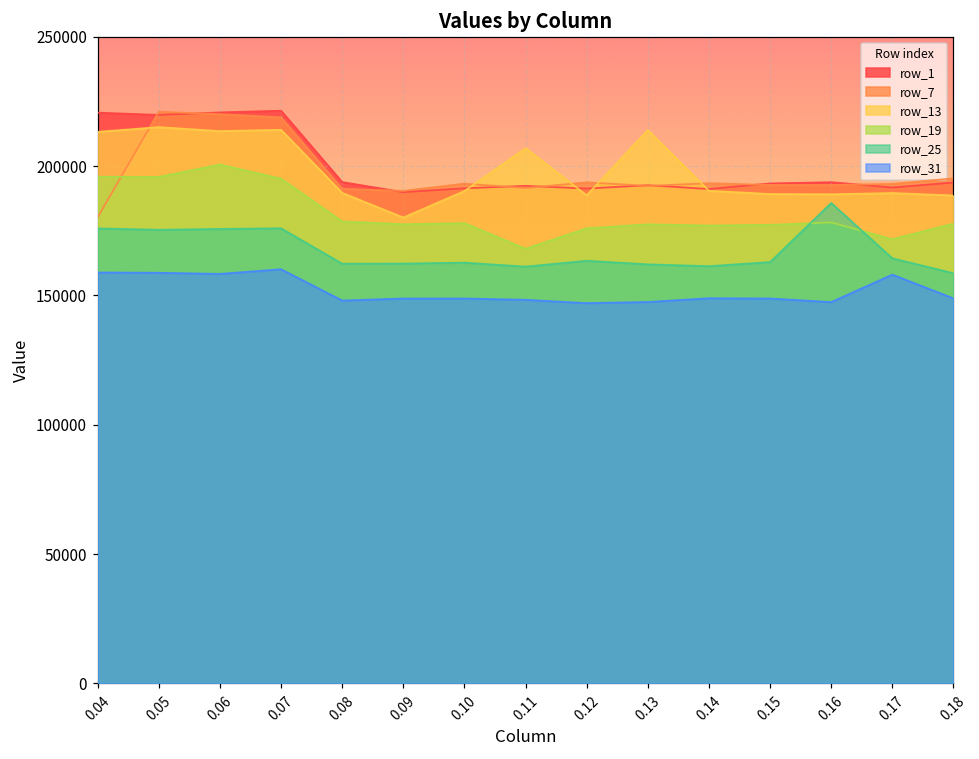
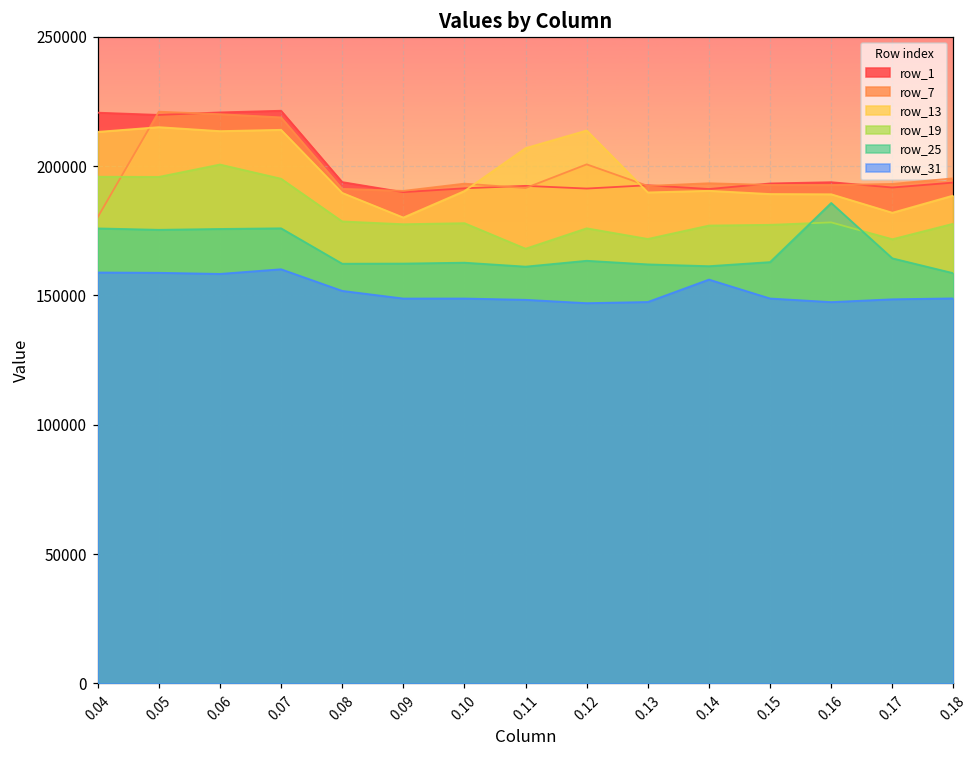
row_31, 0.08: 148000 -> 152000
row_7, 0.12: 194000 -> 201000
row_13, 0.12: 189000 -> 214000
row_13, 0.13: 214000 -> 190000
row_19, 0.13: 177000 -> 172000
row_31, 0.14: 149000 -> 156000
row_13, 0.17: 190000 -> 182000
row_31, 0.17: 158000 -> 148000
